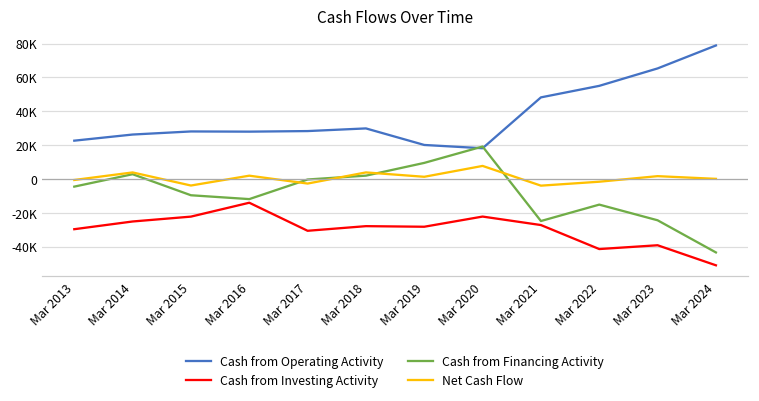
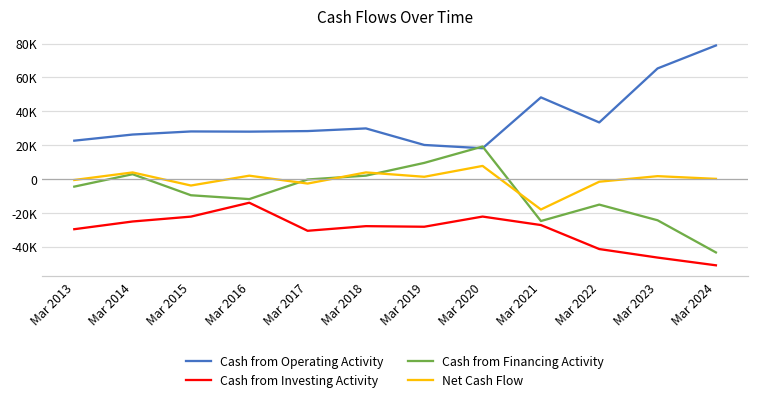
Net Cash Flow, Mar 2021: -4000 -> -18000
Cash from Operating Activity, Mar 2022: 55000 -> 33000
Cash from Investing Activity, Mar 2023: -39000 -> -47000
